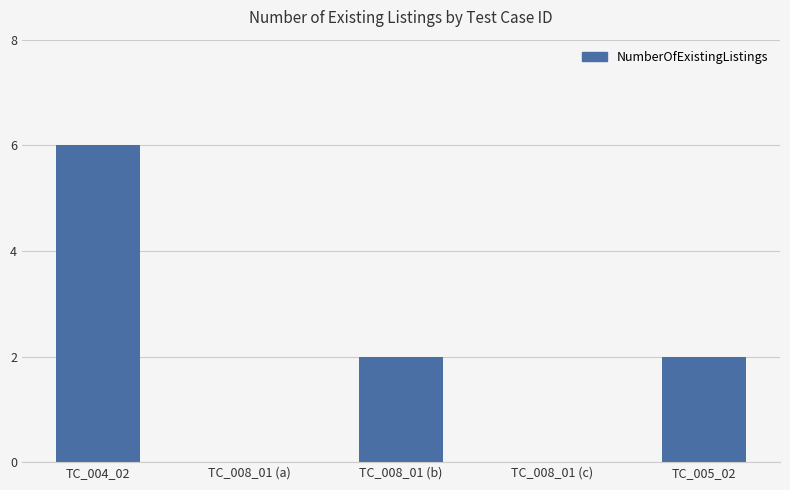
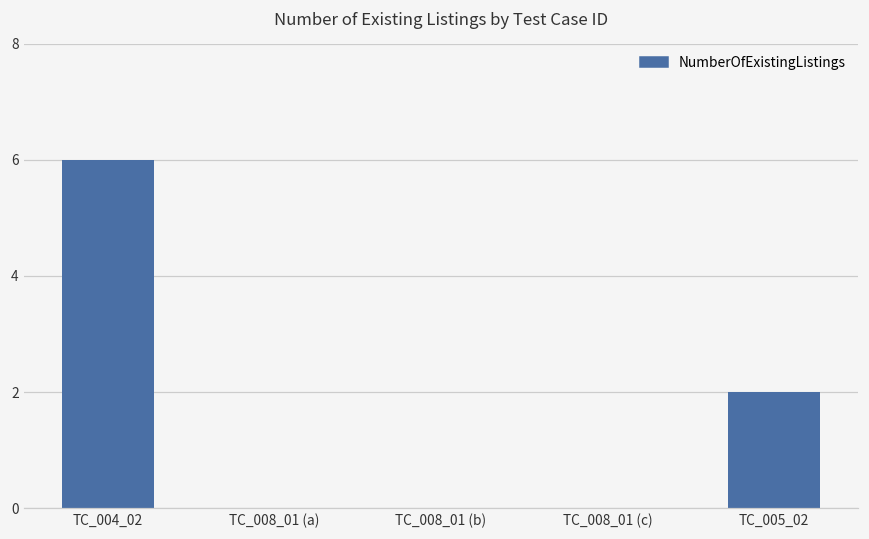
TC_008_01 (b): 2 -> 0
